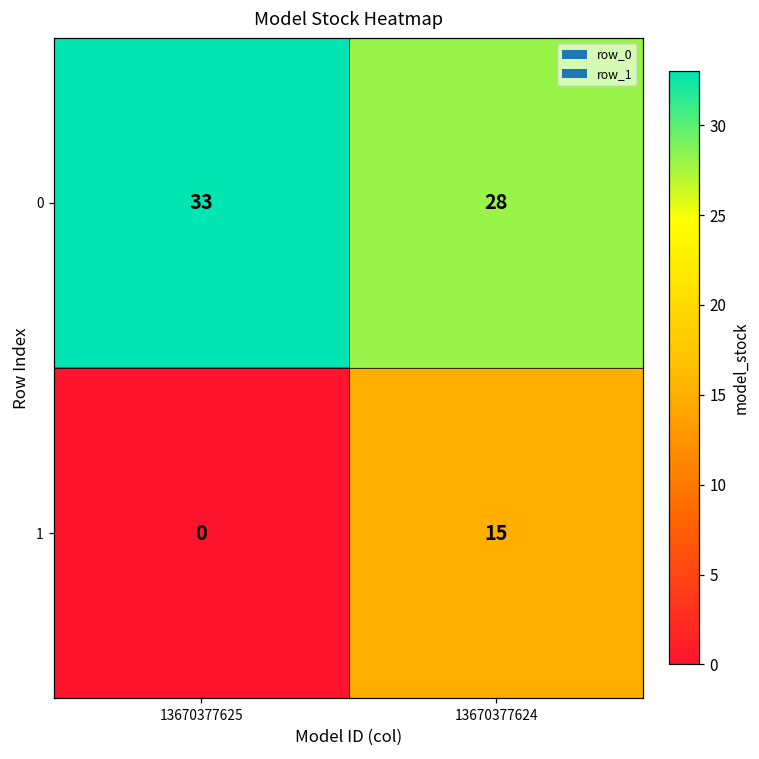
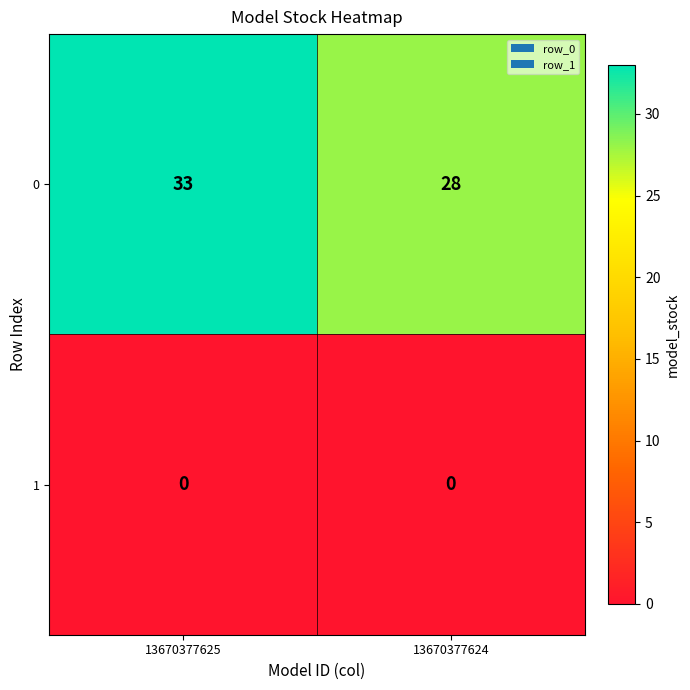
1, 13670377624: 15 -> 0
